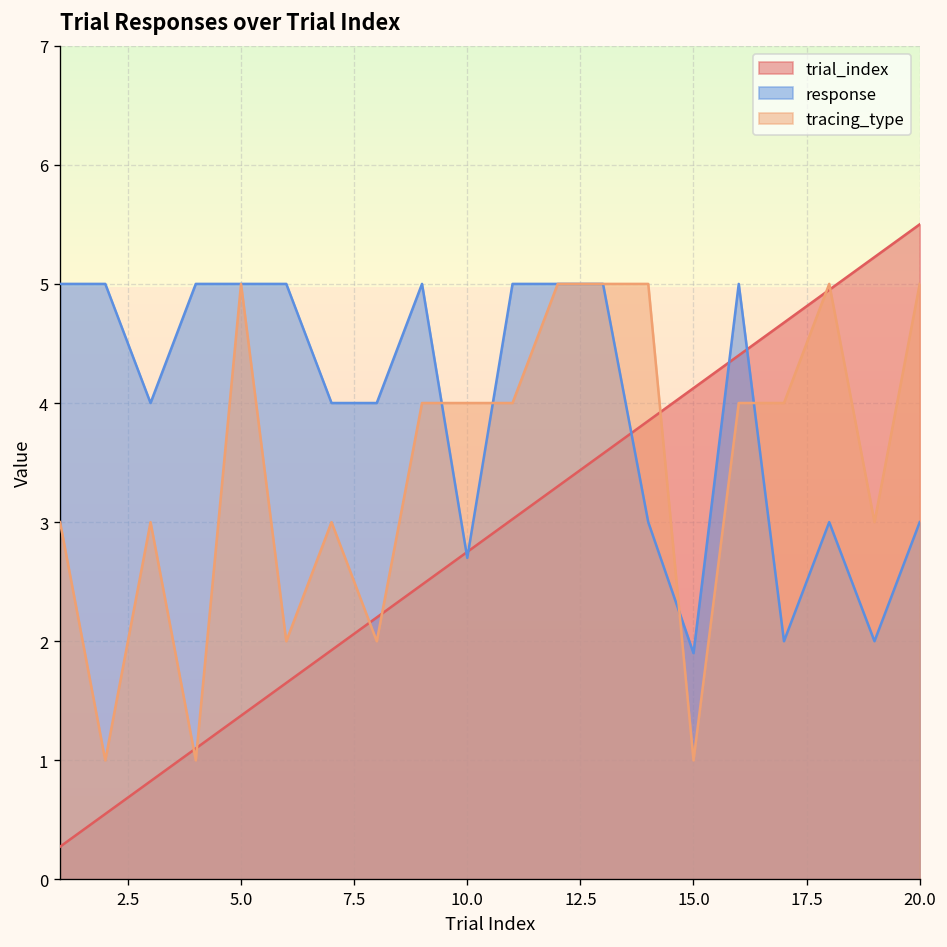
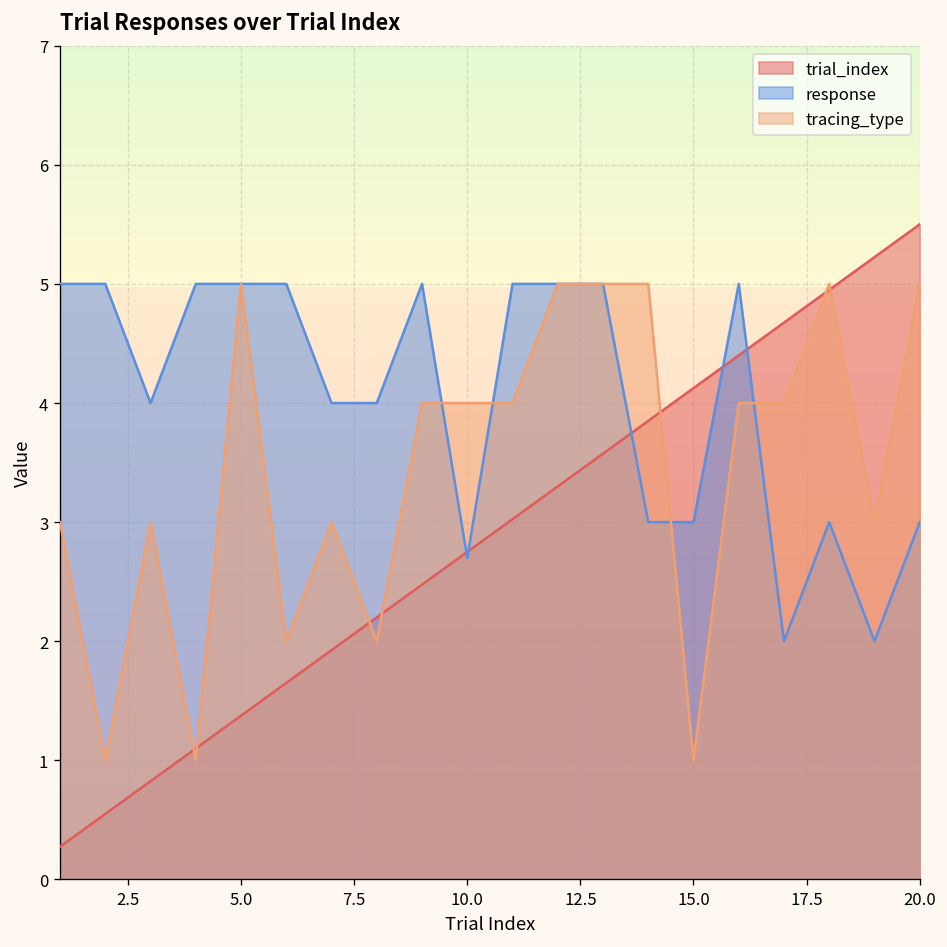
response, 15.0: 1.9 -> 3.0
